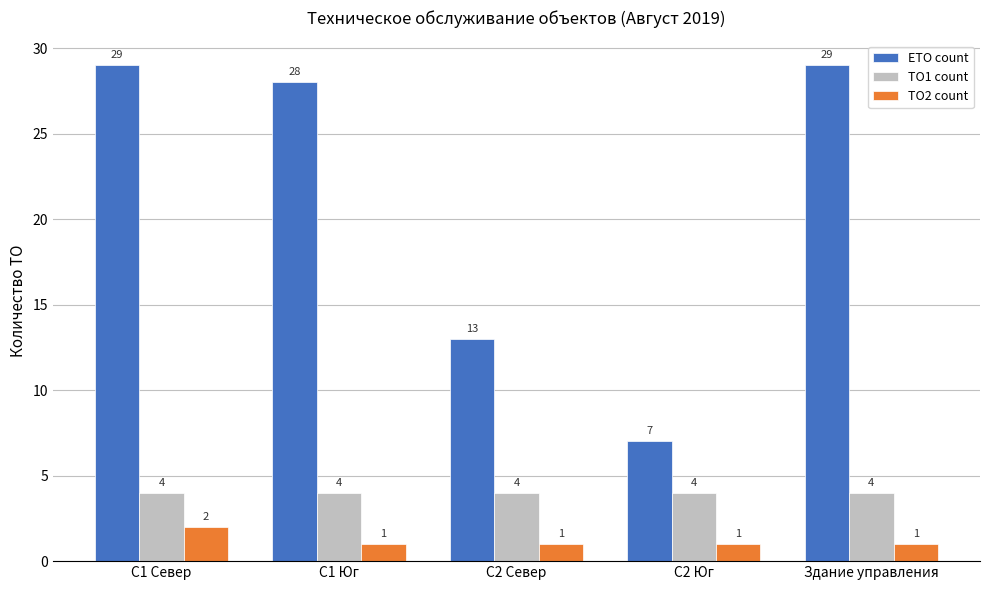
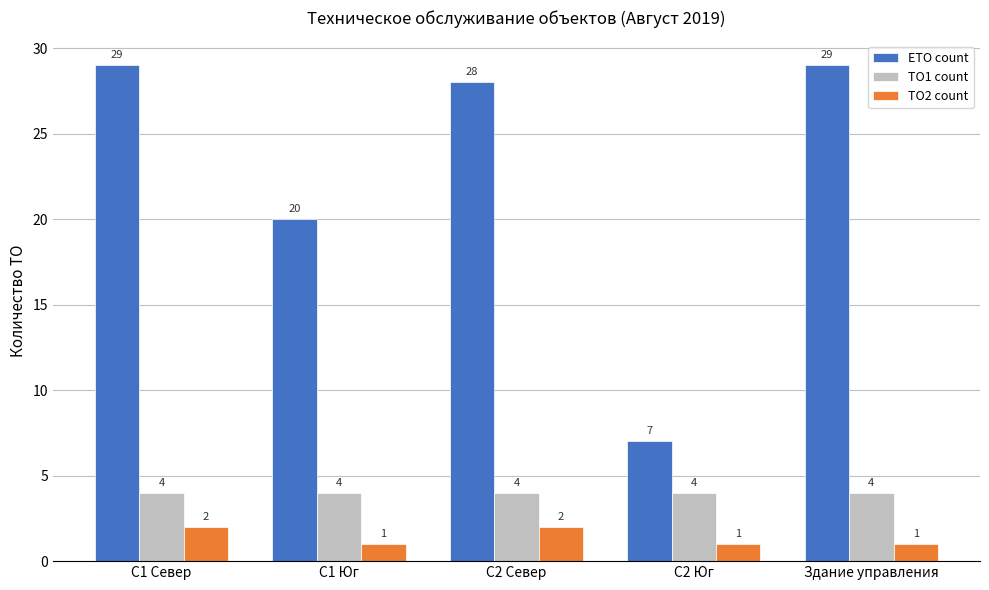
ЕТО count, С1 Юг: 28 -> 20
ЕТО count, С2 Север: 13 -> 28
ТО2 count, С2 Север: 1 -> 2
